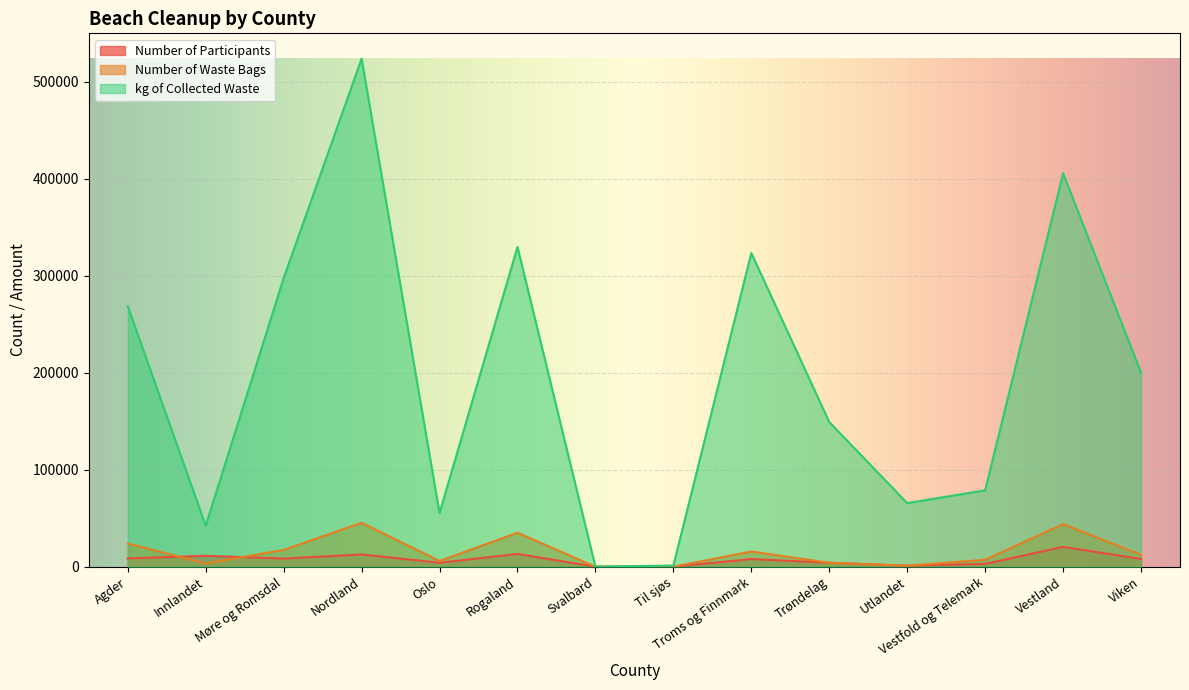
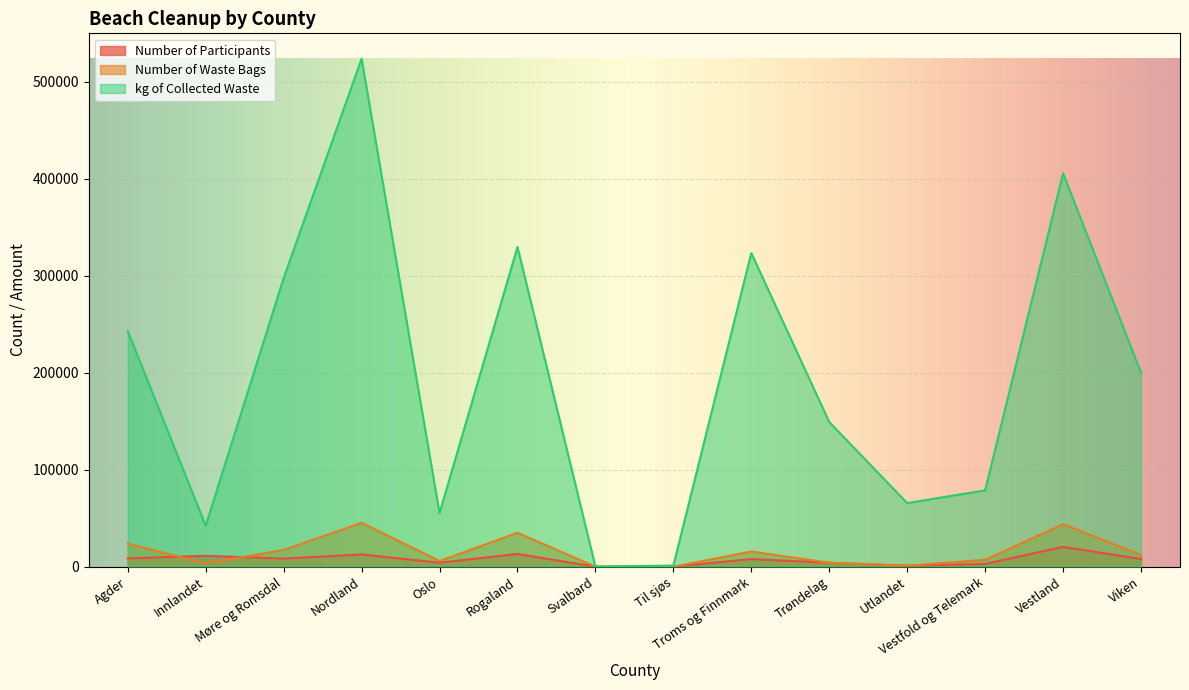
kg of Collected Waste, Agder: 270000 -> 240000
